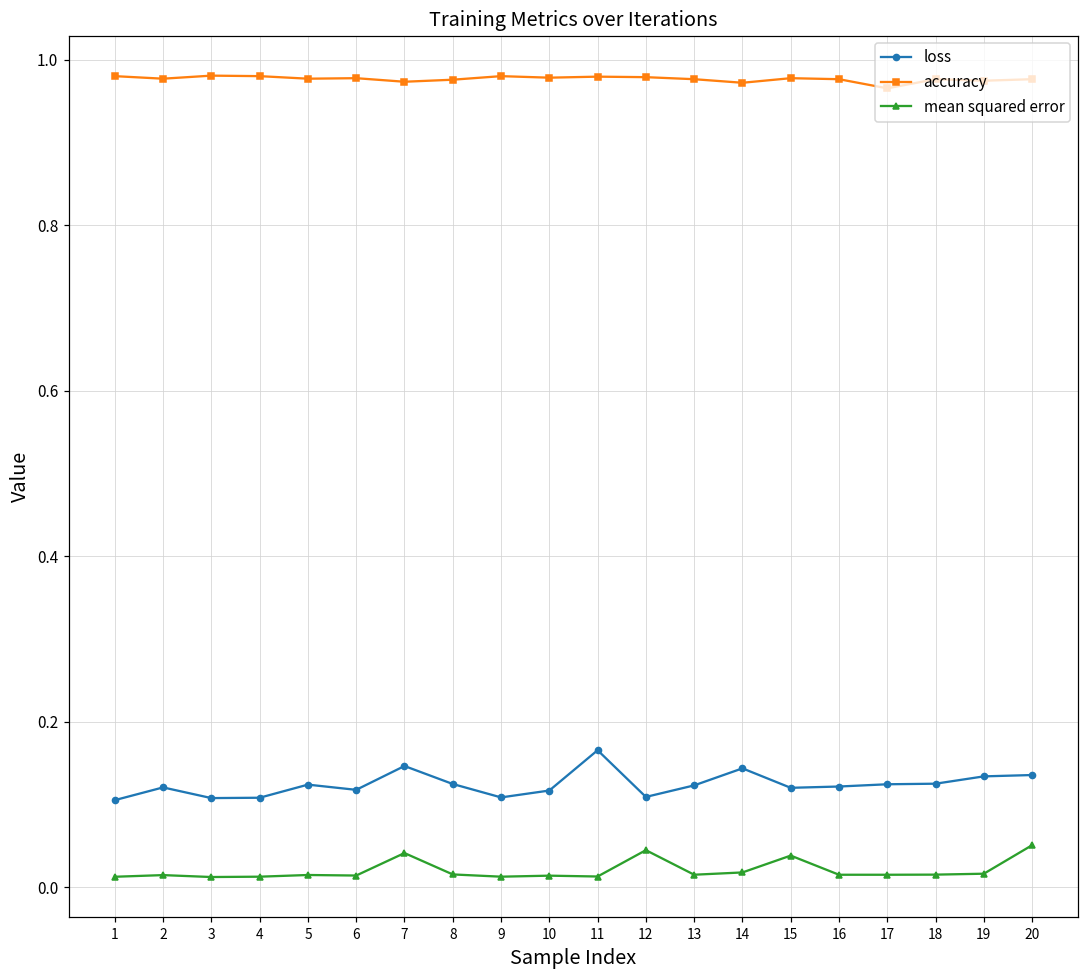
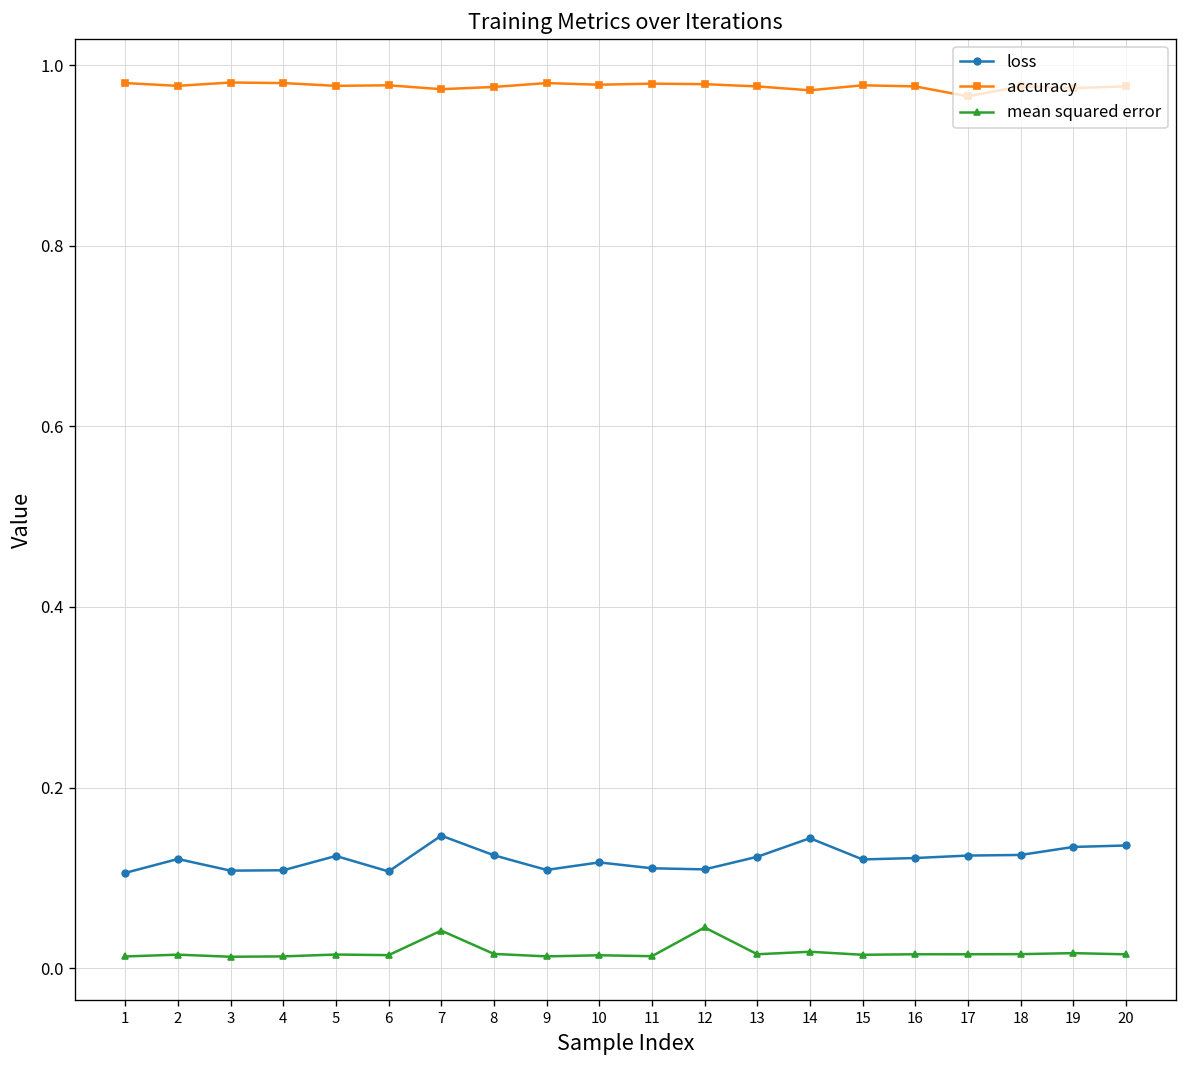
loss, 6: 0.12 -> 0.11
loss, 11: 0.17 -> 0.11
mean squared error, 15: 0.04 -> 0.01
mean squared error, 20: 0.05 -> 0.02
